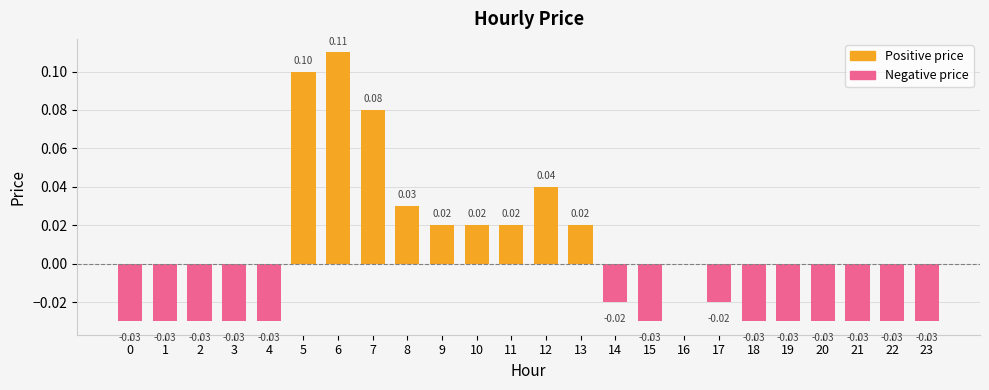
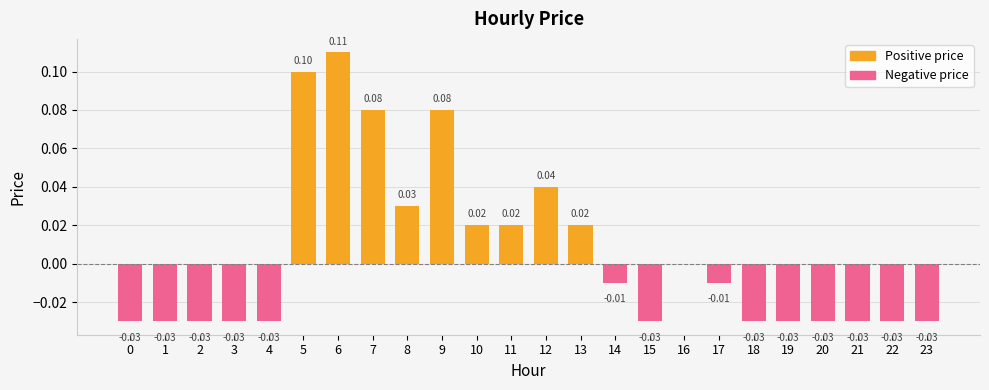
9: 0.02 -> 0.08
14: -0.02 -> -0.01
17: -0.02 -> -0.01
